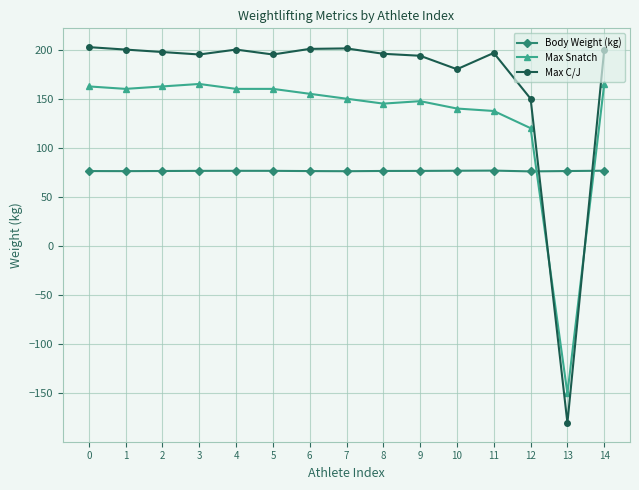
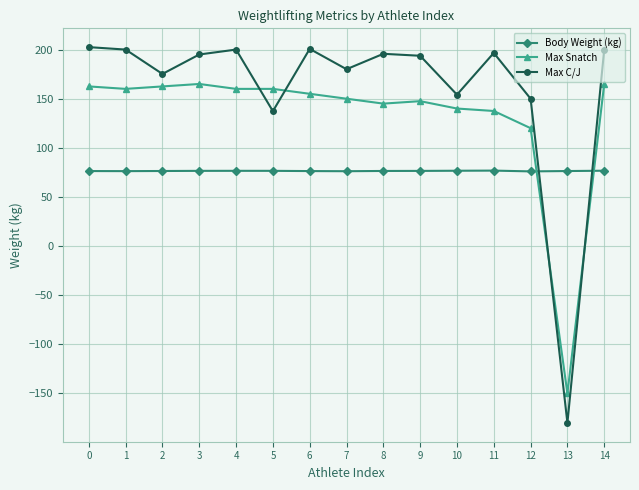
Max C/J, 2: 200 -> 180
Max C/J, 5: 200 -> 140
Max C/J, 7: 200 -> 180
Max C/J, 10: 180 -> 150
